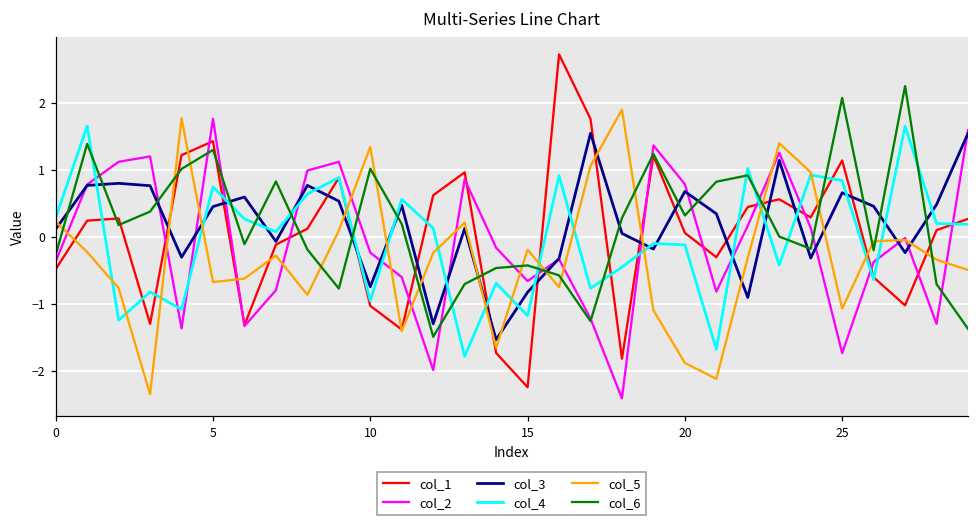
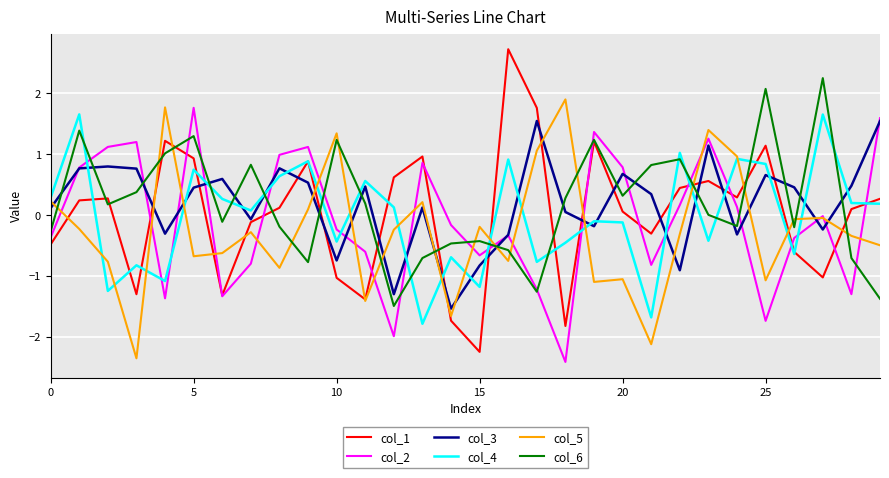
col_1, 5: 1.4 -> 0.9
col_4, 10: -1.0 -> -0.4
col_6, 10: 1.0 -> 1.2
col_5, 20: -1.9 -> -1.1
